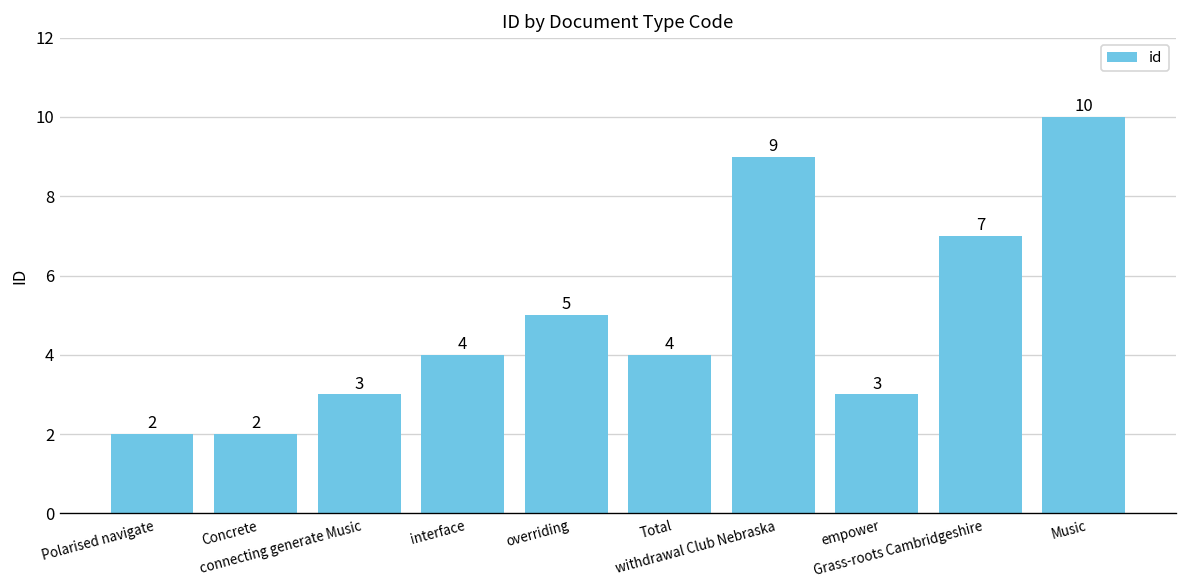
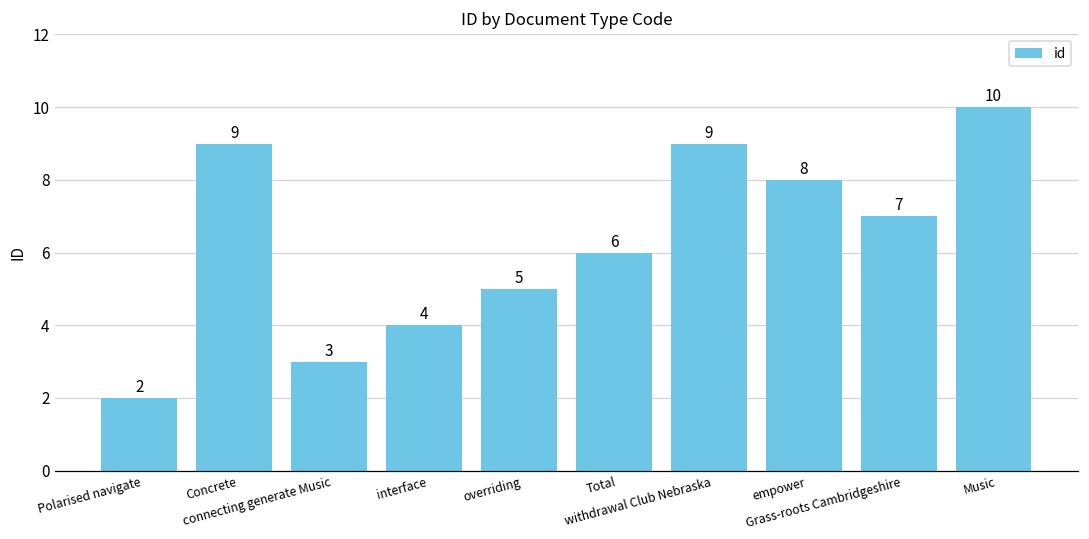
Concrete: 2 -> 9
Total: 4 -> 6
empower: 3 -> 8
